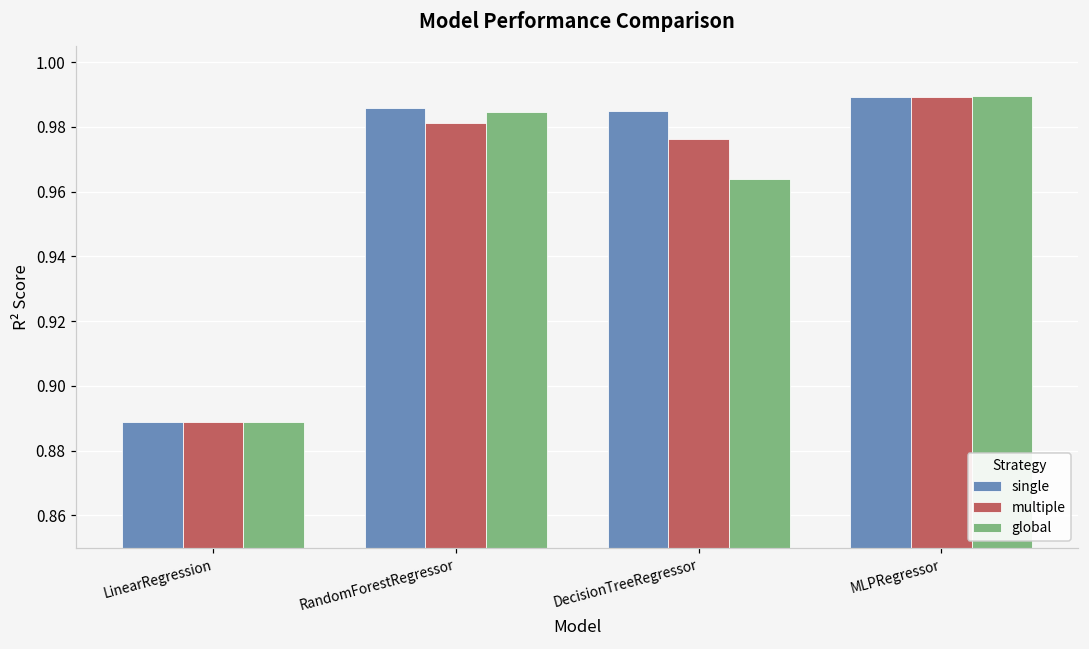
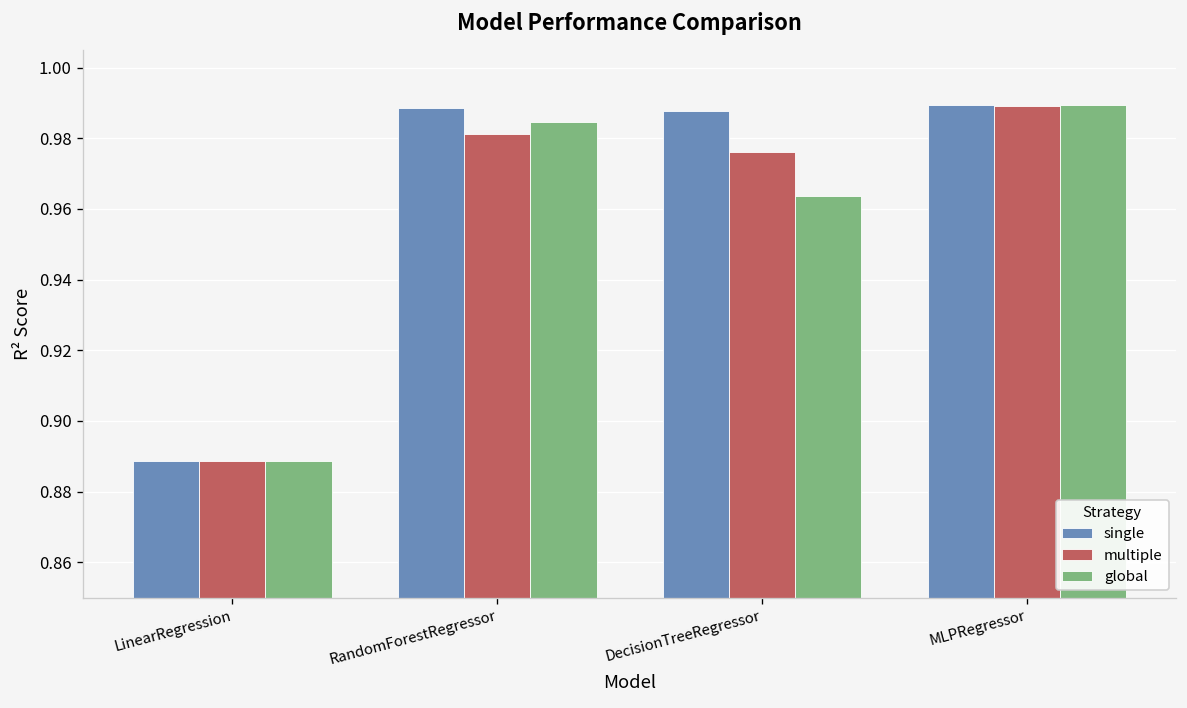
single, RandomForestRegressor: 0.986 -> 0.989
single, DecisionTreeRegressor: 0.985 -> 0.988
